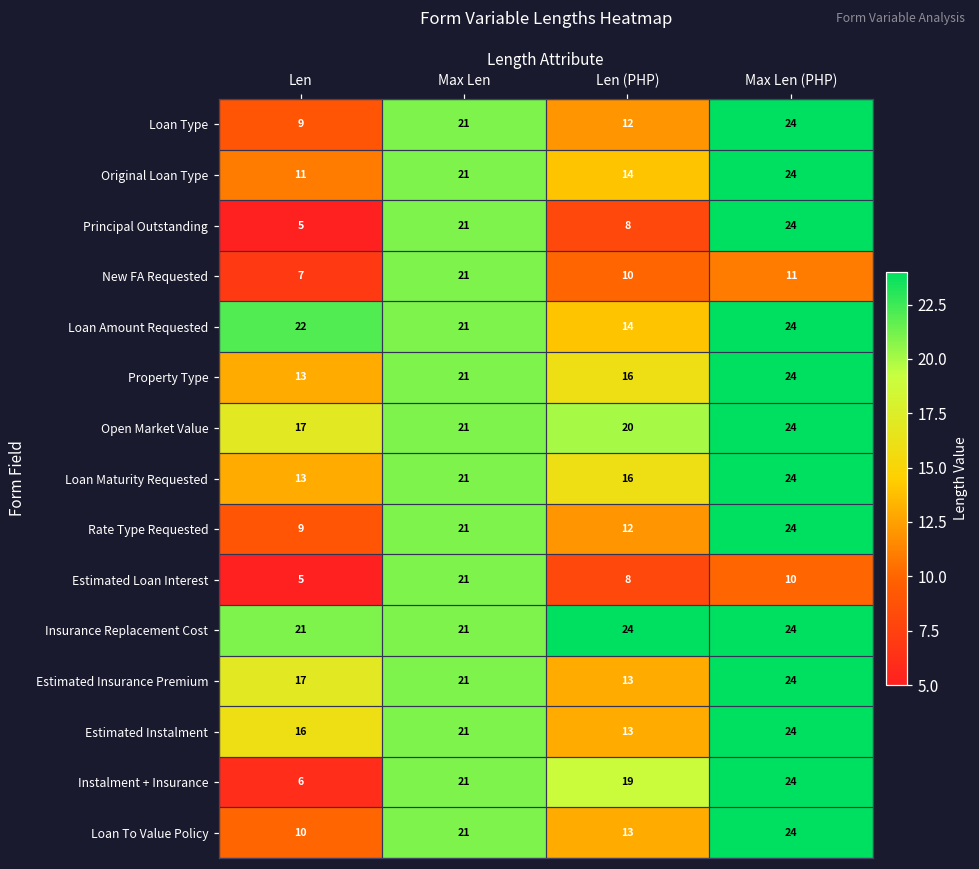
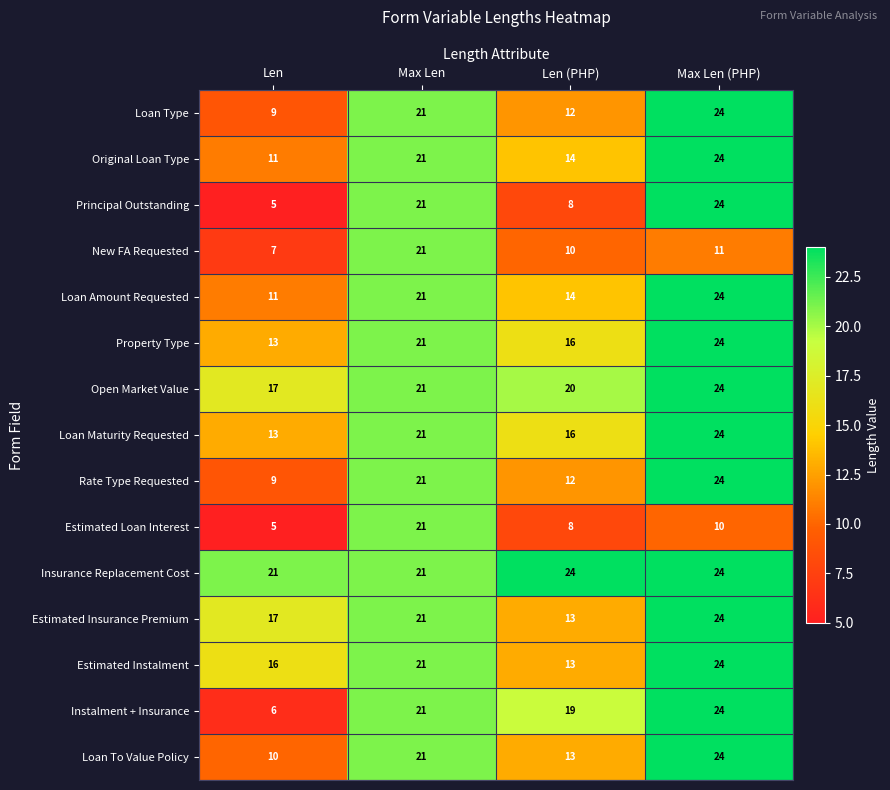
Loan Amount Requested, Len: 22 -> 11
